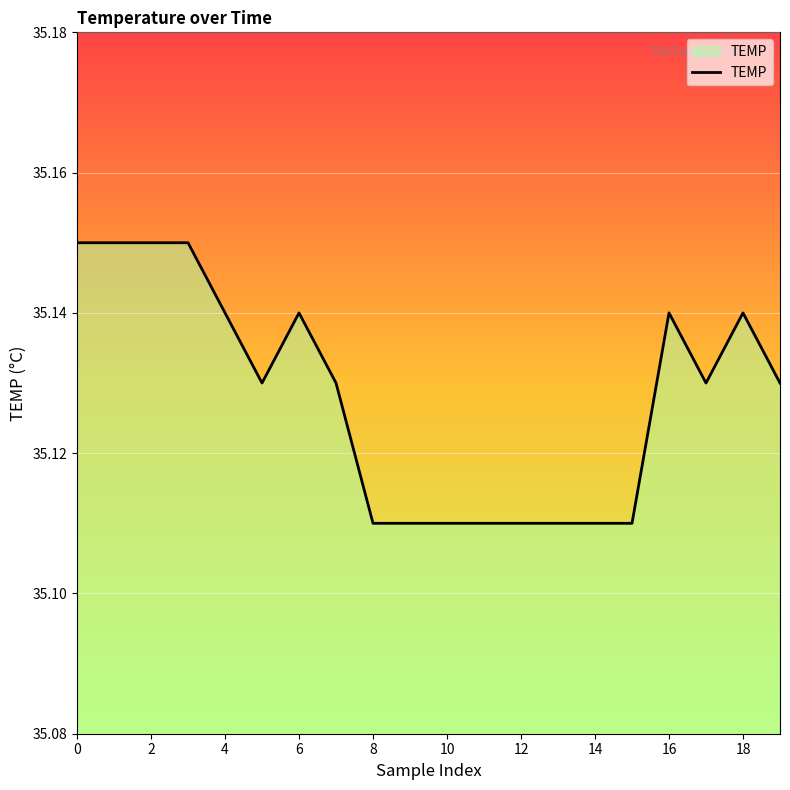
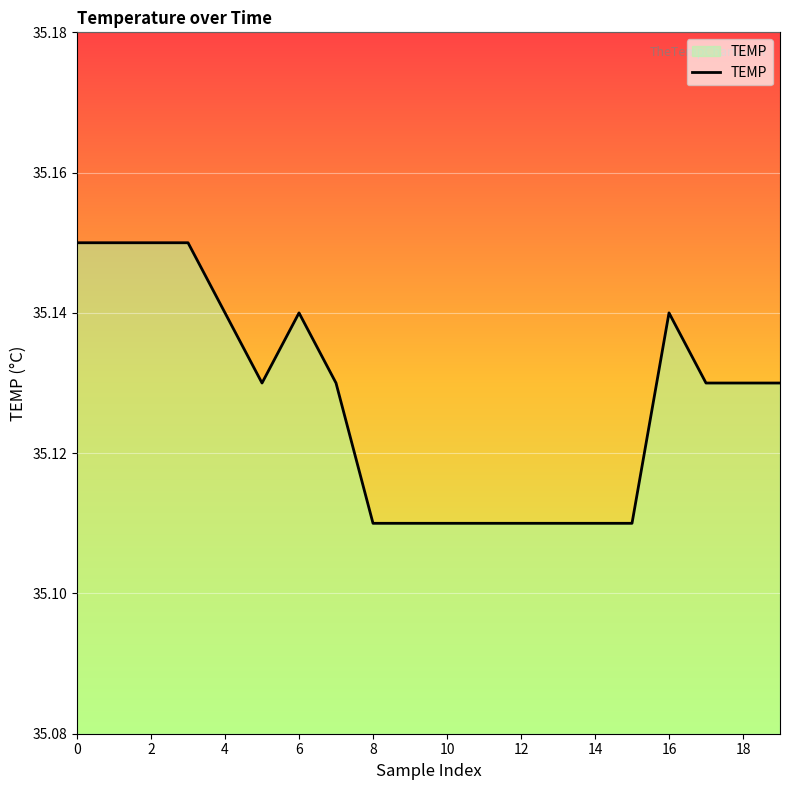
18: 35.14 -> 35.13
